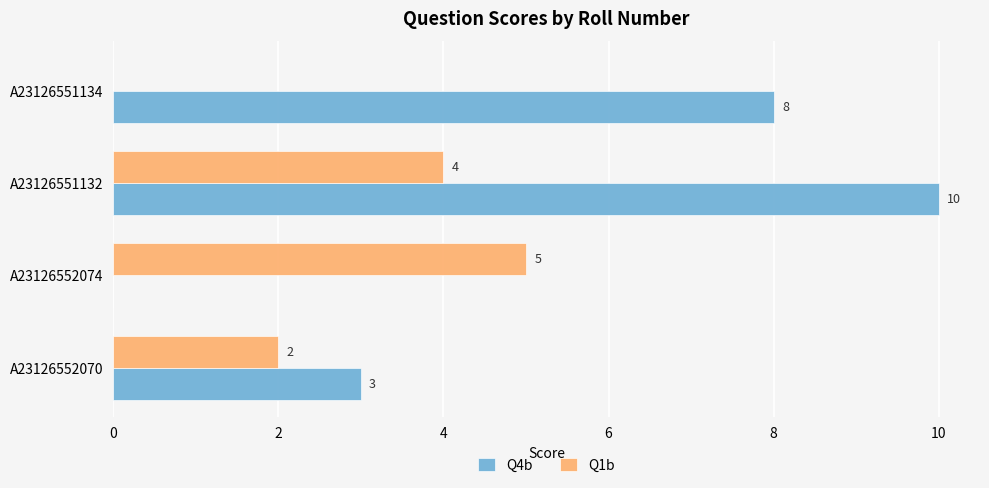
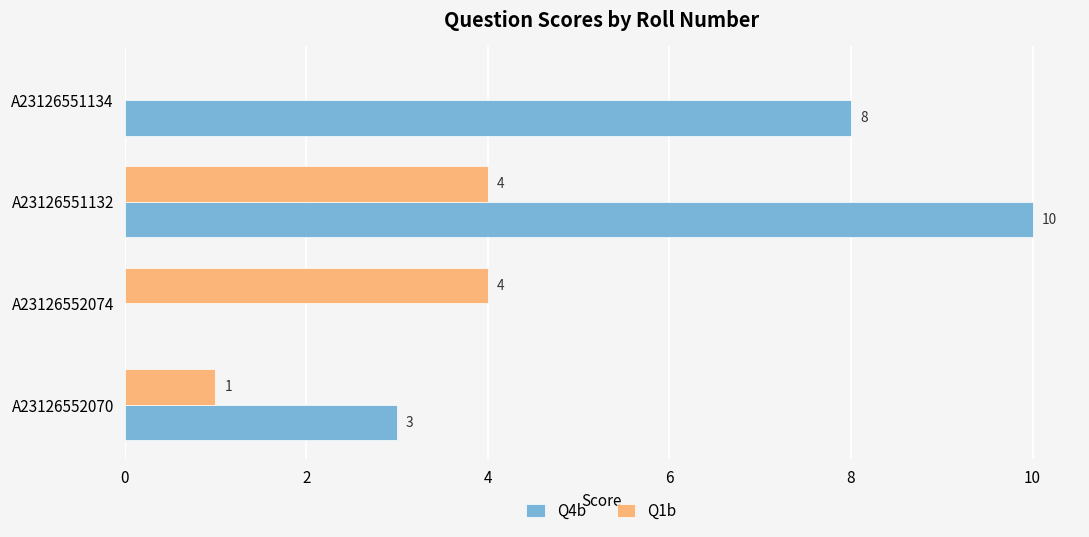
Q1b, A23126552074: 5 -> 4
Q1b, A23126552070: 2 -> 1
